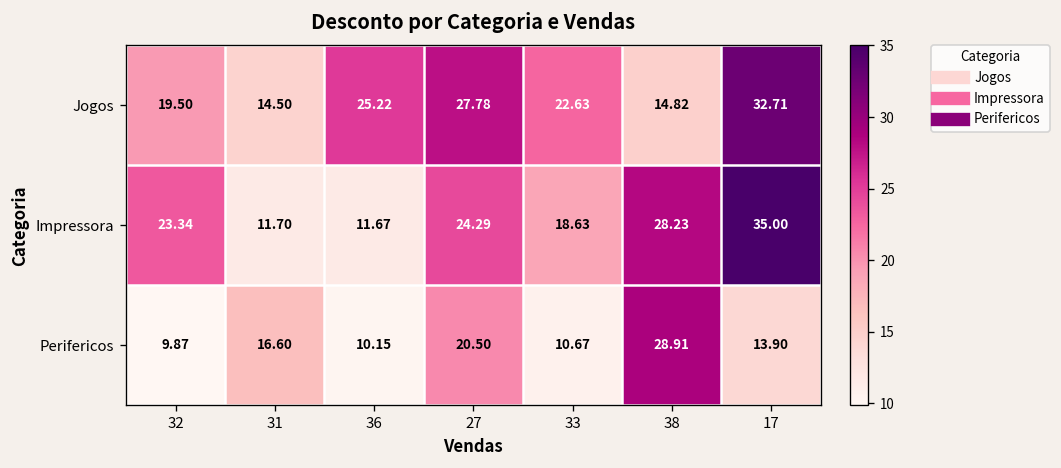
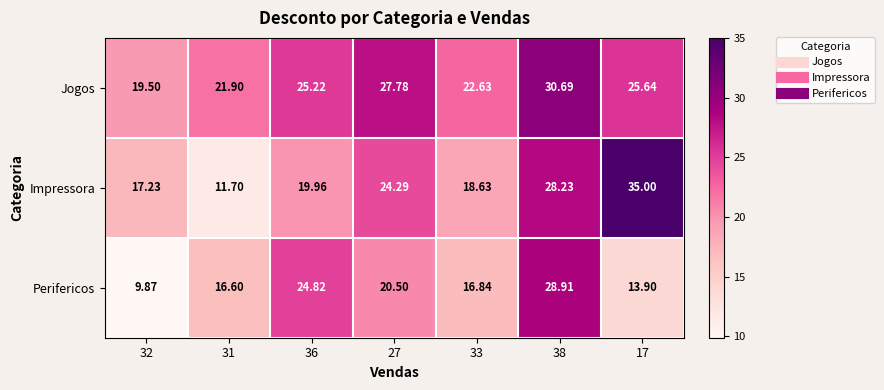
Jogos, 31: 14.50 -> 21.90
Jogos, 38: 14.82 -> 30.69
Jogos, 17: 32.71 -> 25.64
Impressora, 32: 23.34 -> 17.23
Impressora, 36: 11.67 -> 19.96
Perifericos, 36: 10.15 -> 24.82
Perifericos, 33: 10.67 -> 16.84
